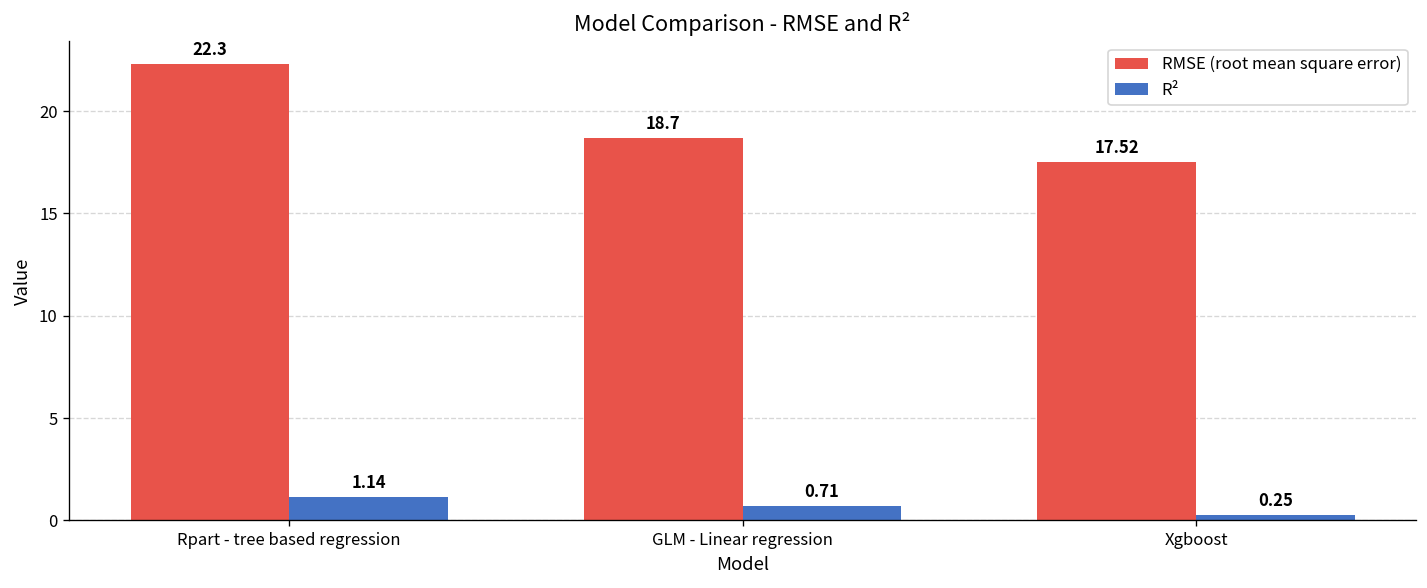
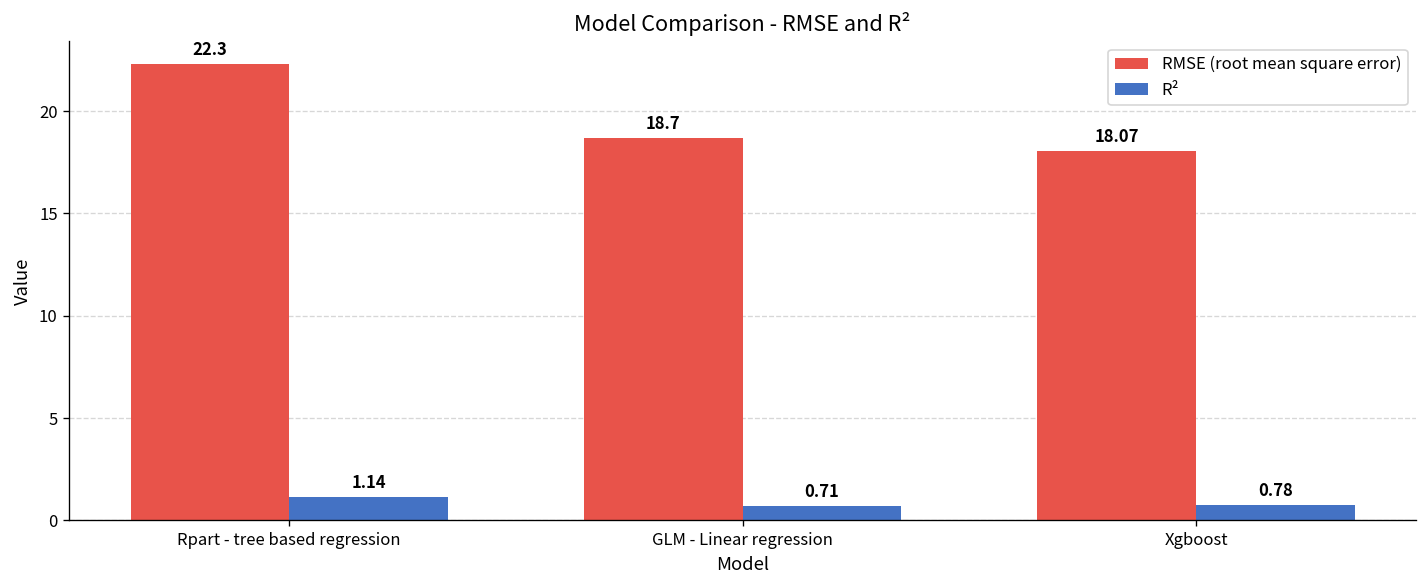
RMSE (root mean square error), Xgboost: 17.52 -> 18.07
R², Xgboost: 0.25 -> 0.78
